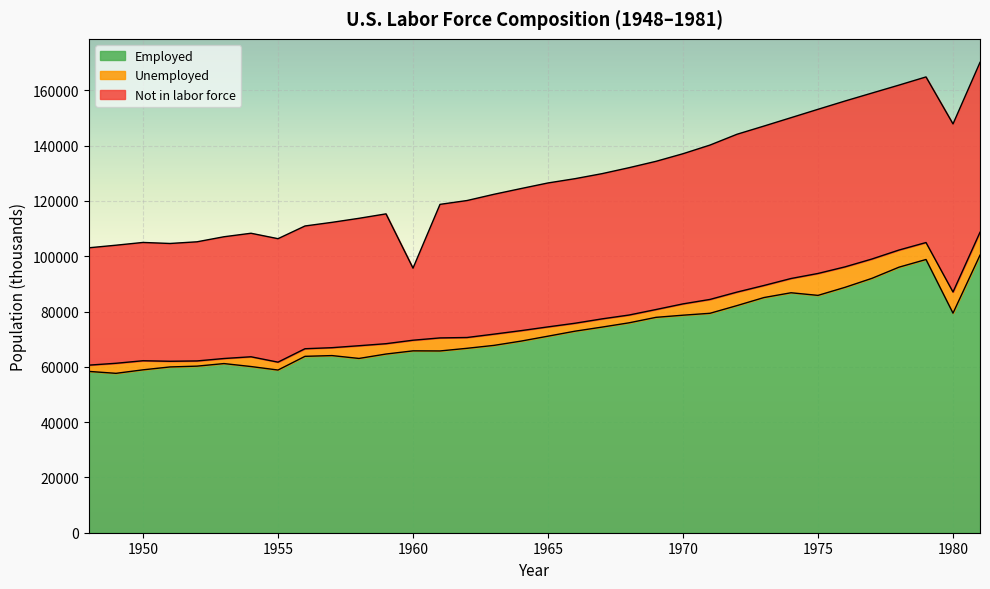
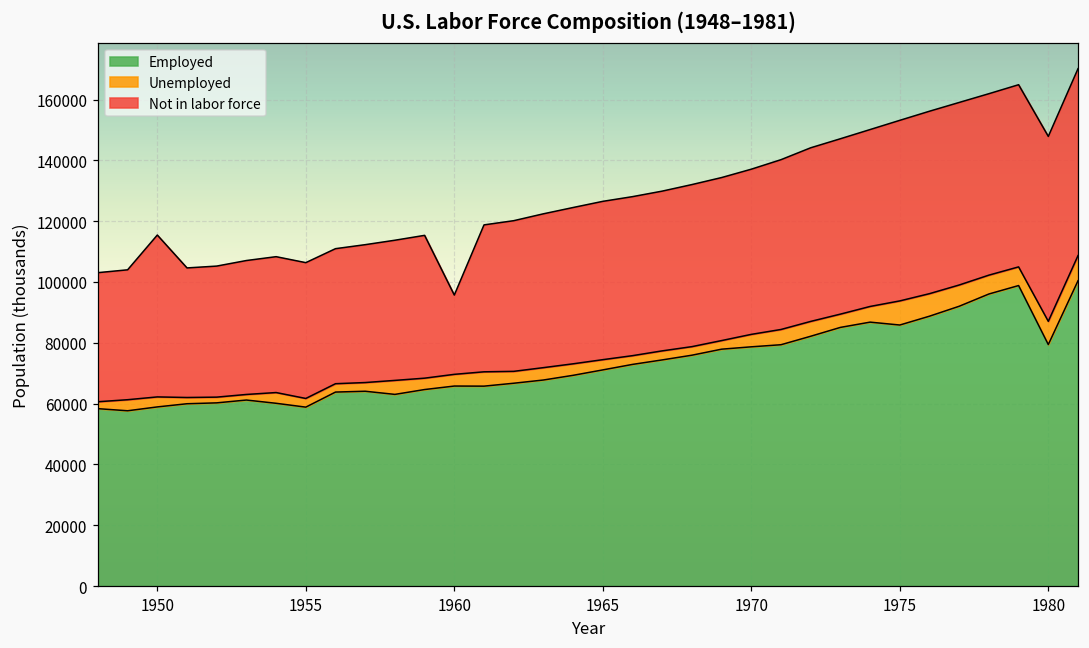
Not in labor force, 1950: 43000 -> 53000
